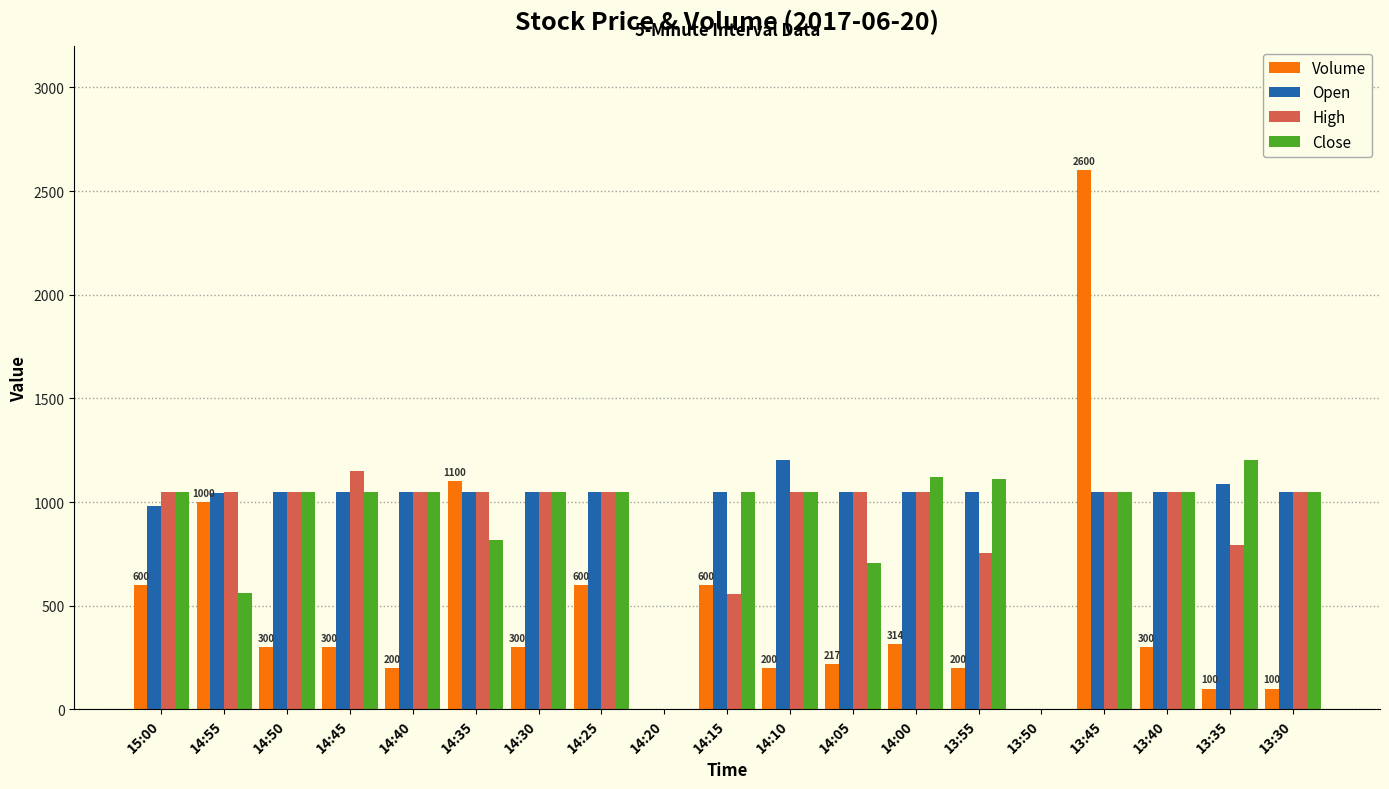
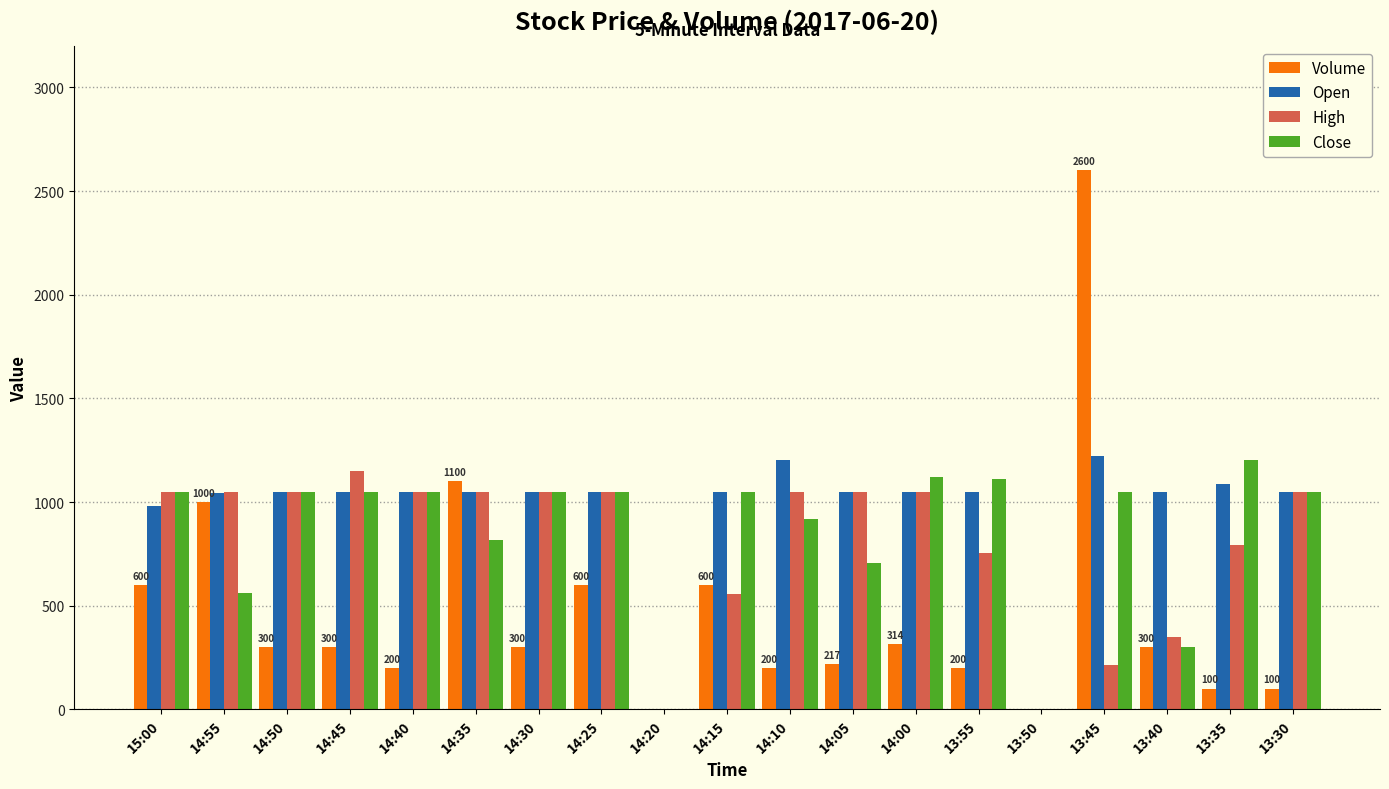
Close, 14:10: 1050 -> 920
Open, 13:45: 1050 -> 1220
High, 13:45: 1050 -> 220
High, 13:40: 1050 -> 350
Close, 13:40: 1050 -> 300
